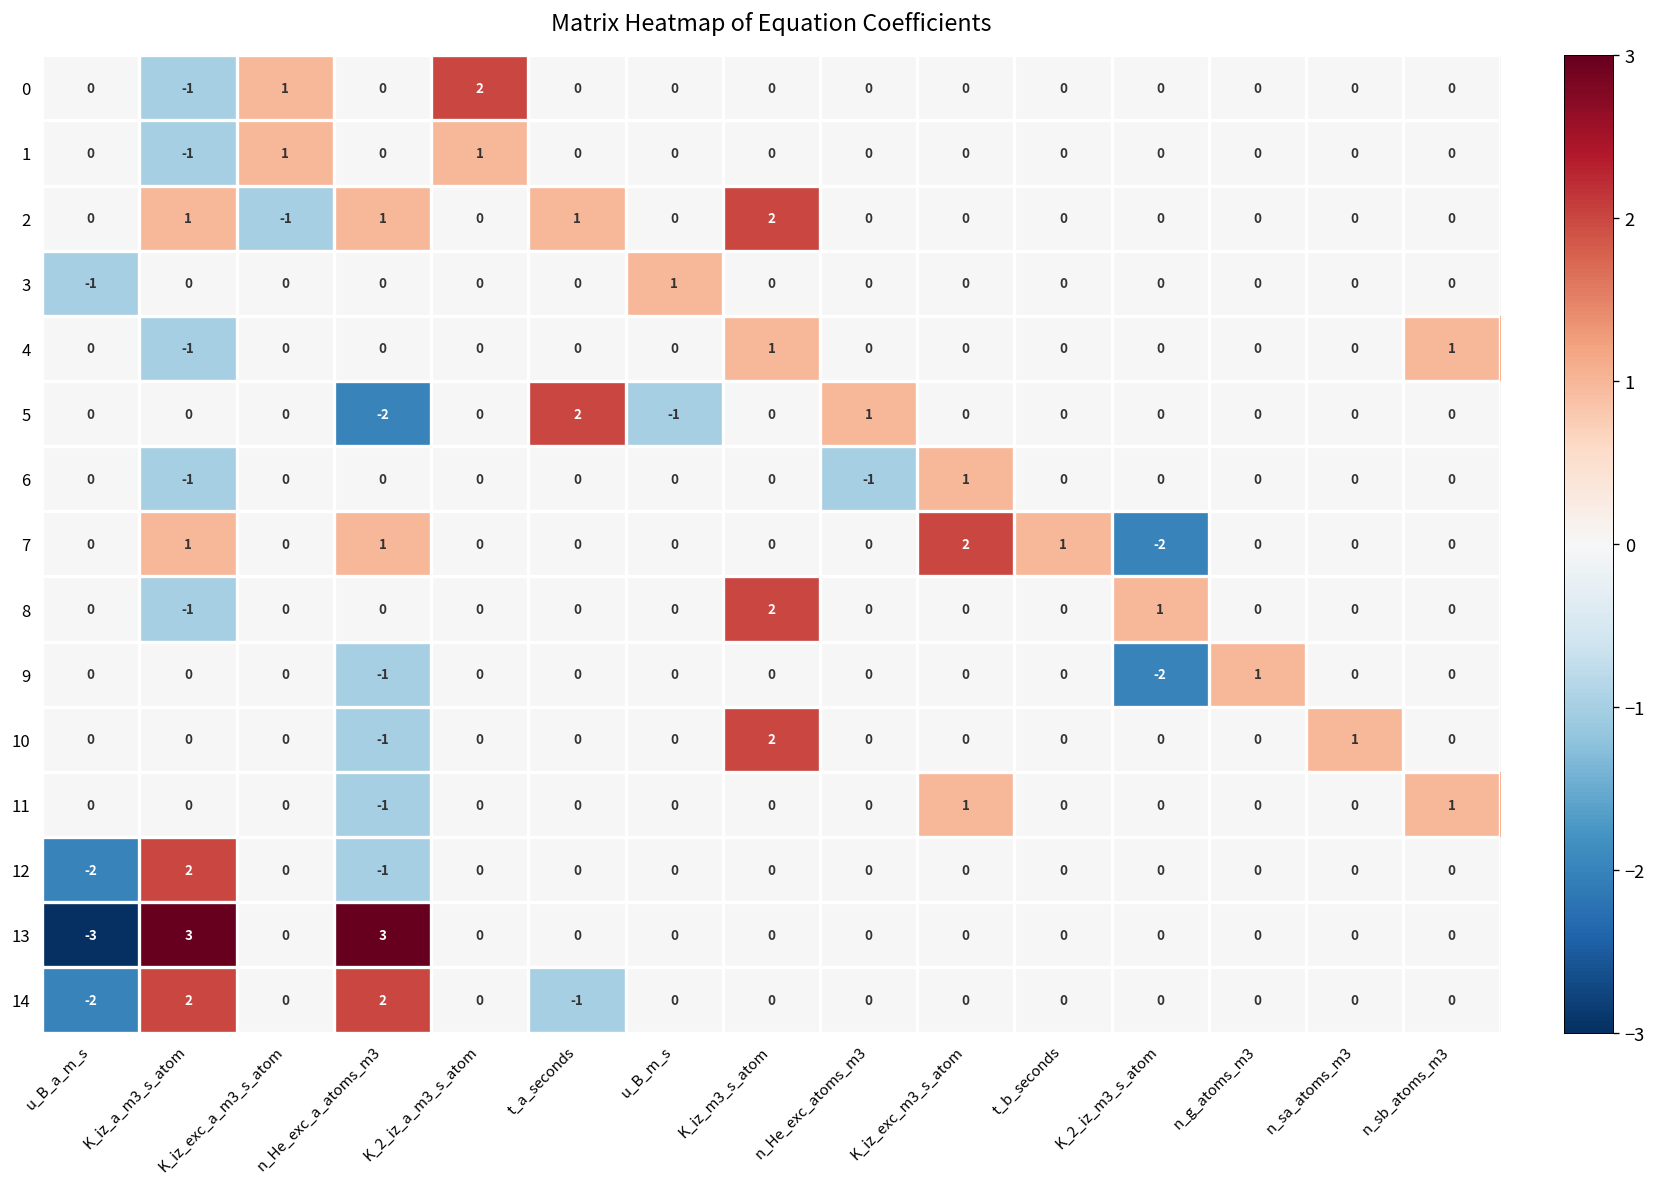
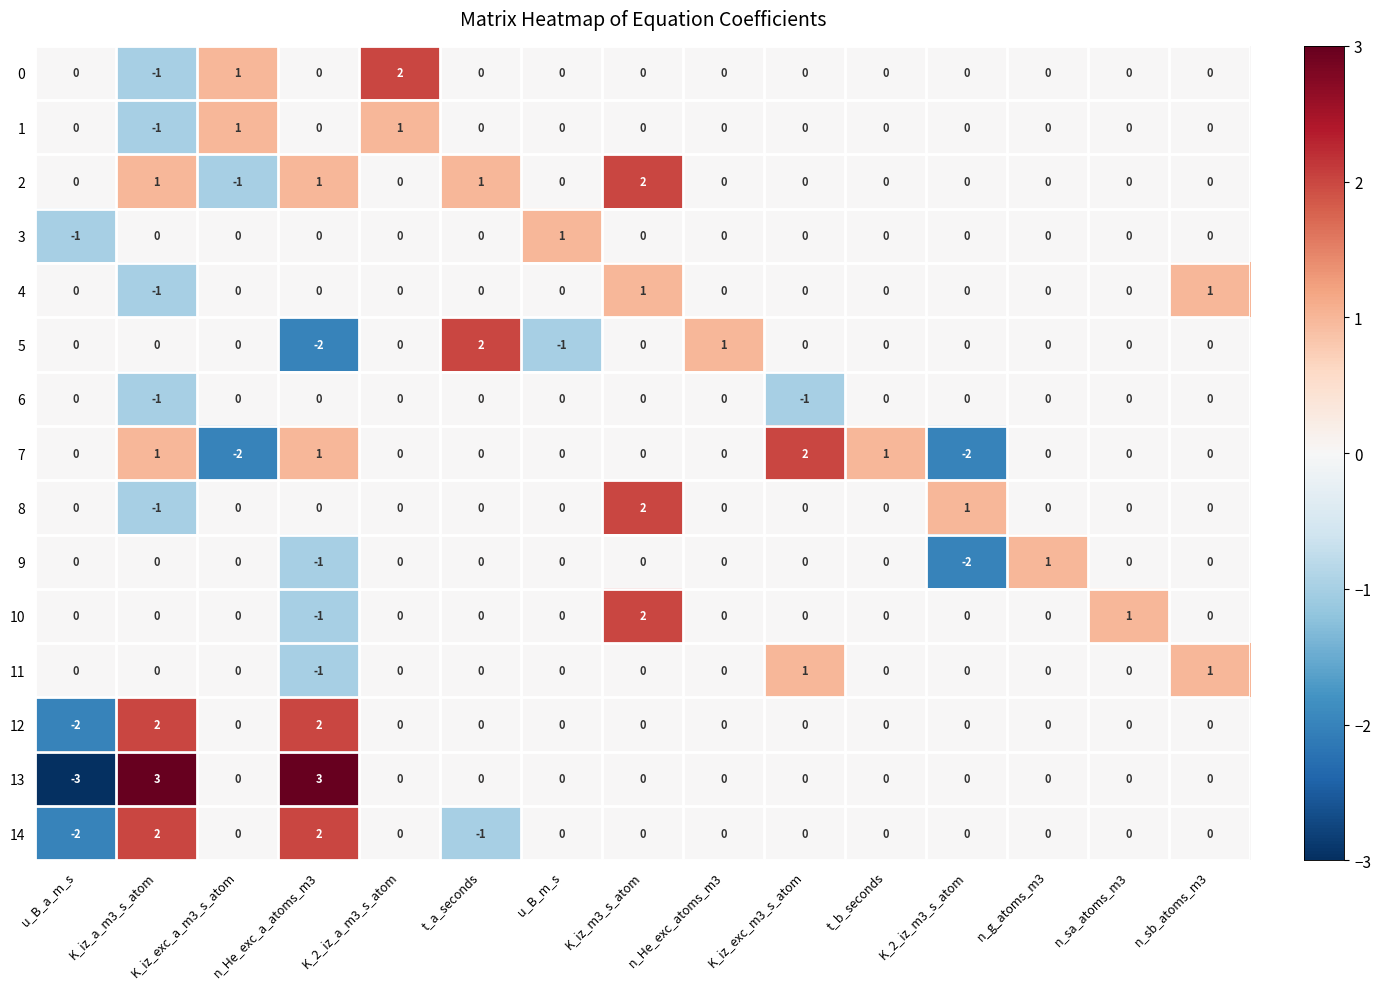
6, n_He_exc_atoms_m3: -1 -> 0
6, K_iz_exc_m3_s_atom: 1 -> -1
7, K_iz_exc_a_m3_s_atom: 0 -> -2
12, n_He_exc_a_atoms_m3: -1 -> 2
